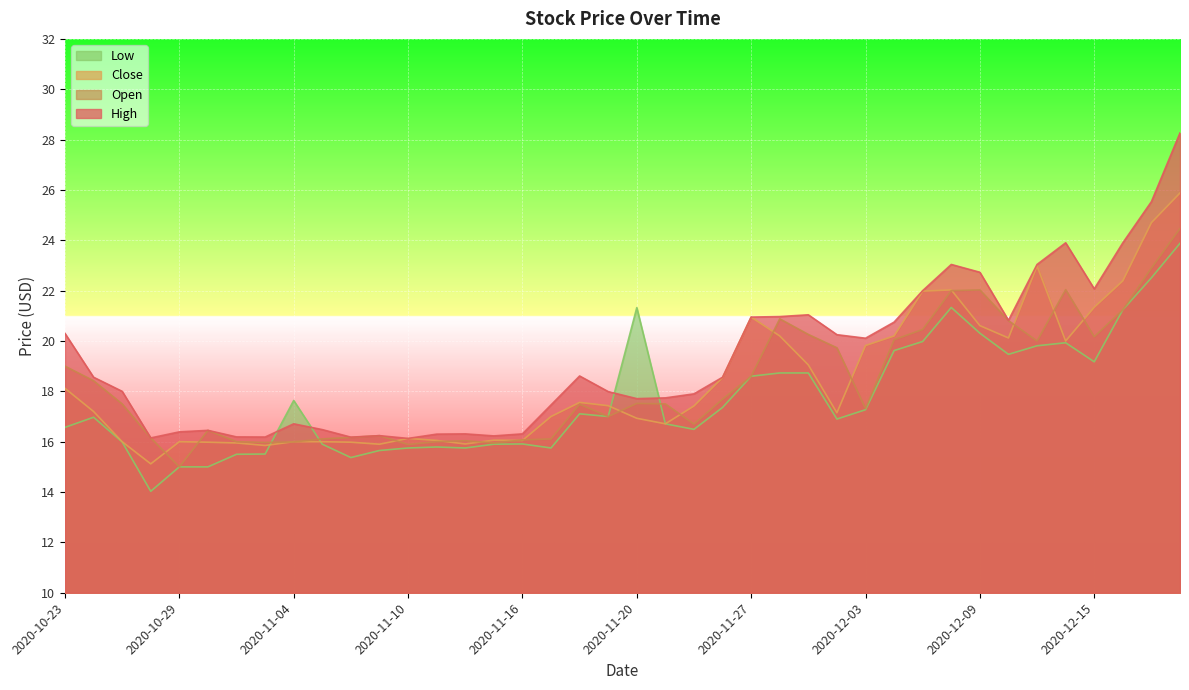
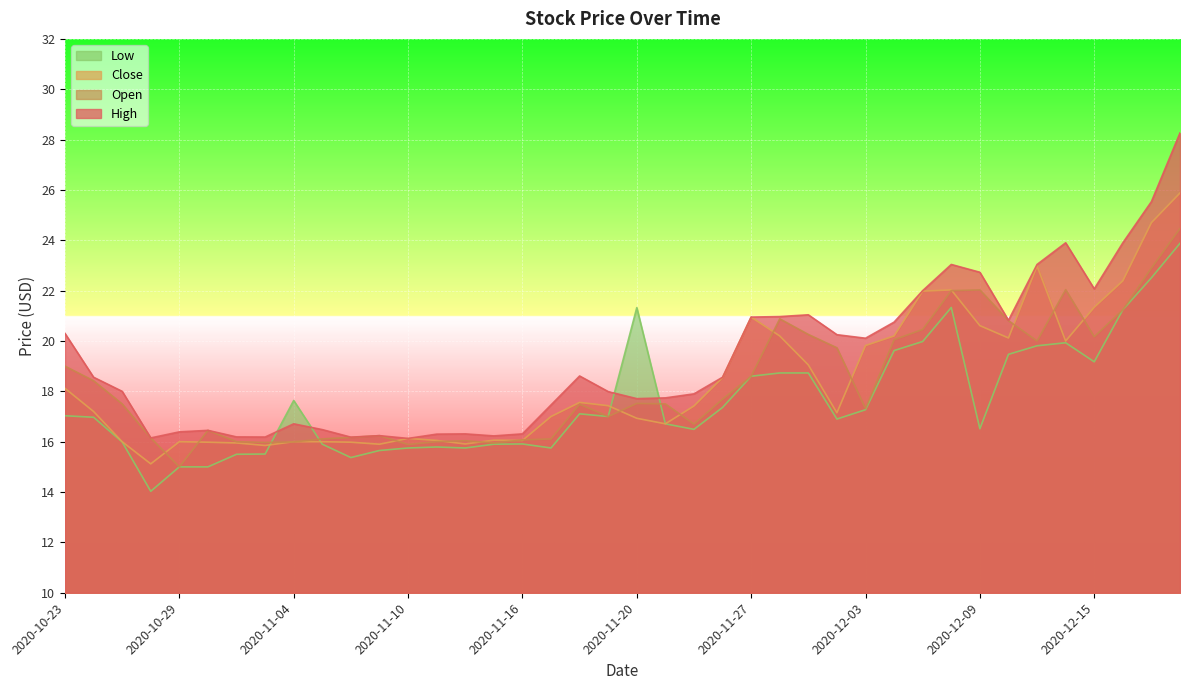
Low, 2020-10-23: 16.6 -> 17.0
Low, 2020-12-09: 20.3 -> 16.5
